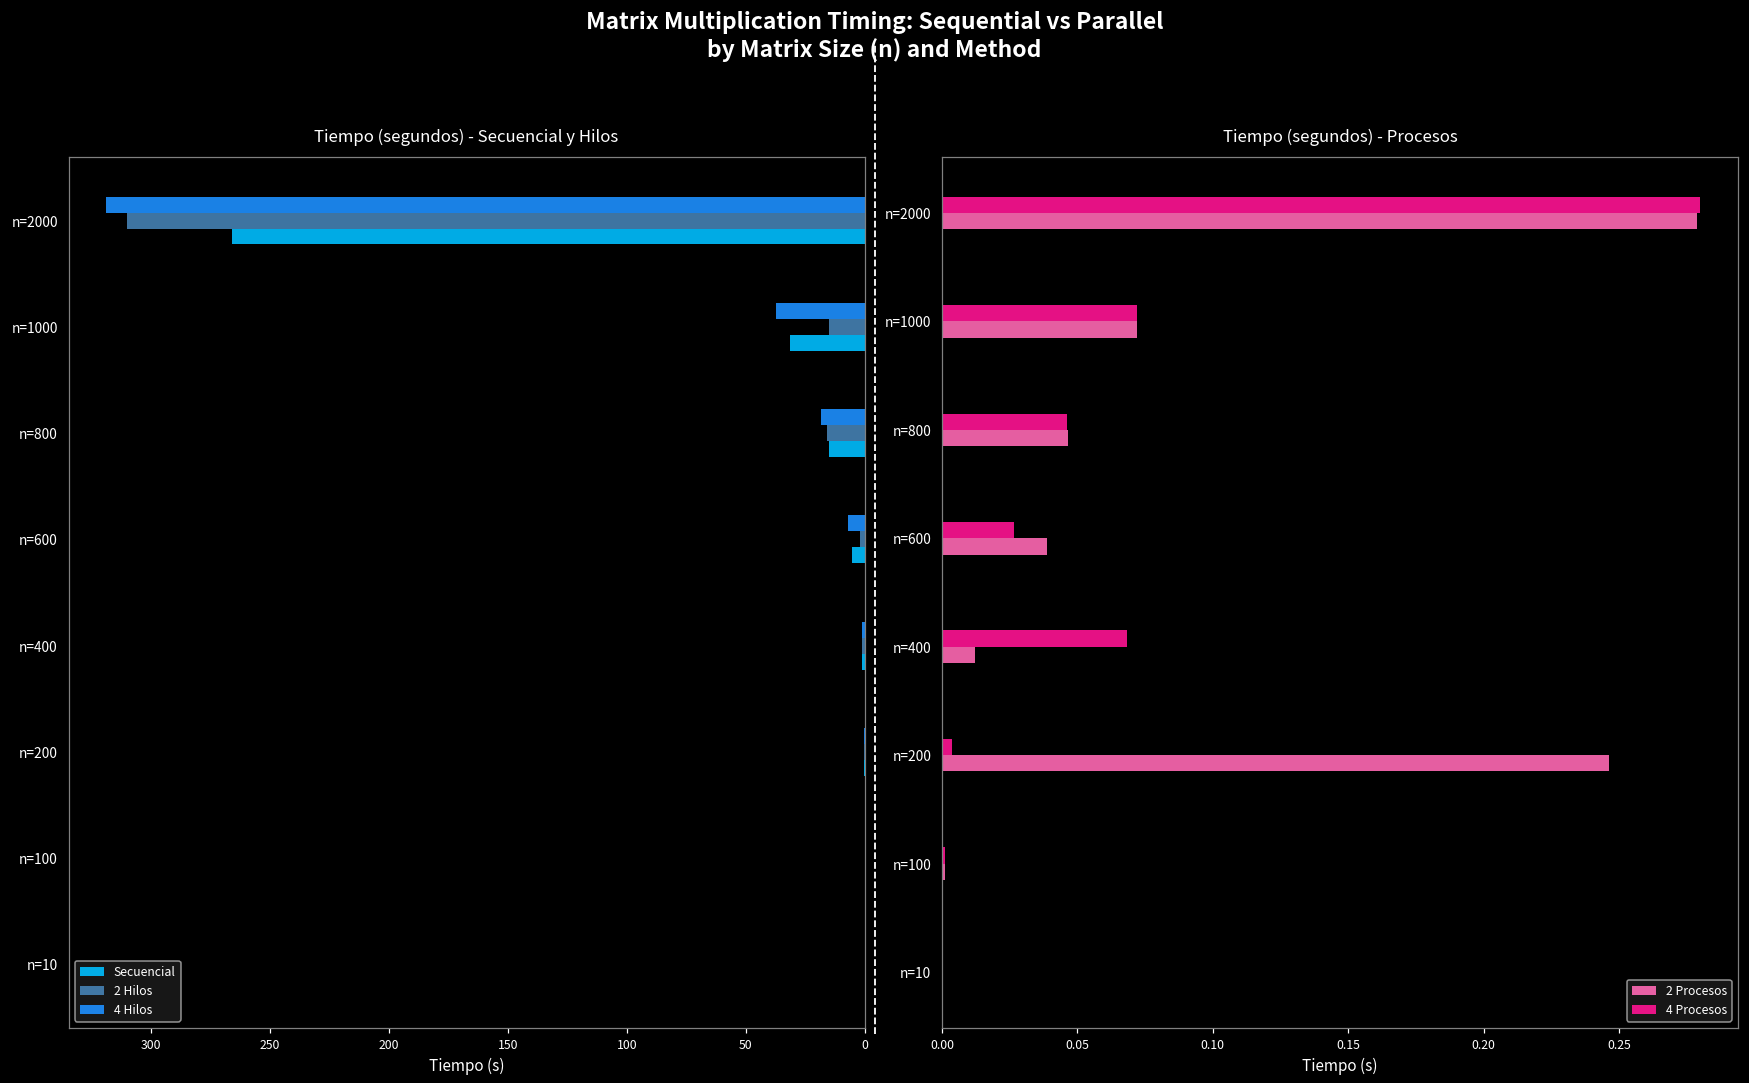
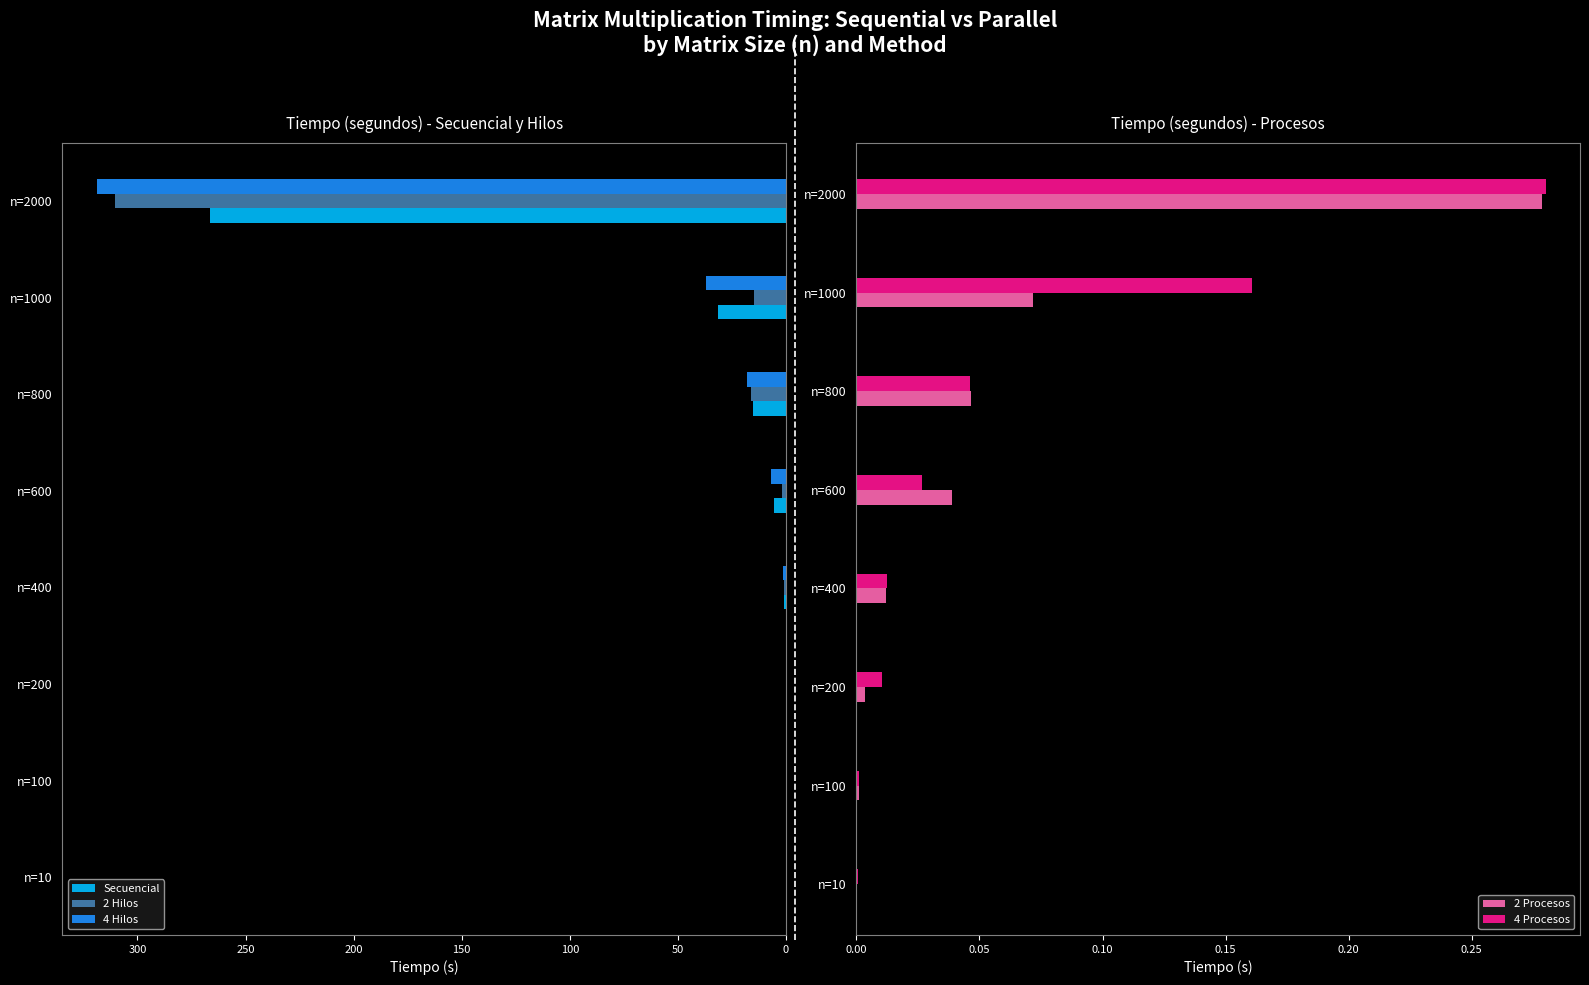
Tiempo (segundos) - Procesos, 4 Procesos, n=1000: 0.072 -> 0.161
Tiempo (segundos) - Procesos, 4 Procesos, n=400: 0.068 -> 0.012
Tiempo (segundos) - Procesos, 4 Procesos, n=200: 0.004 -> 0.011
Tiempo (segundos) - Procesos, 2 Procesos, n=200: 0.246 -> 0.003
